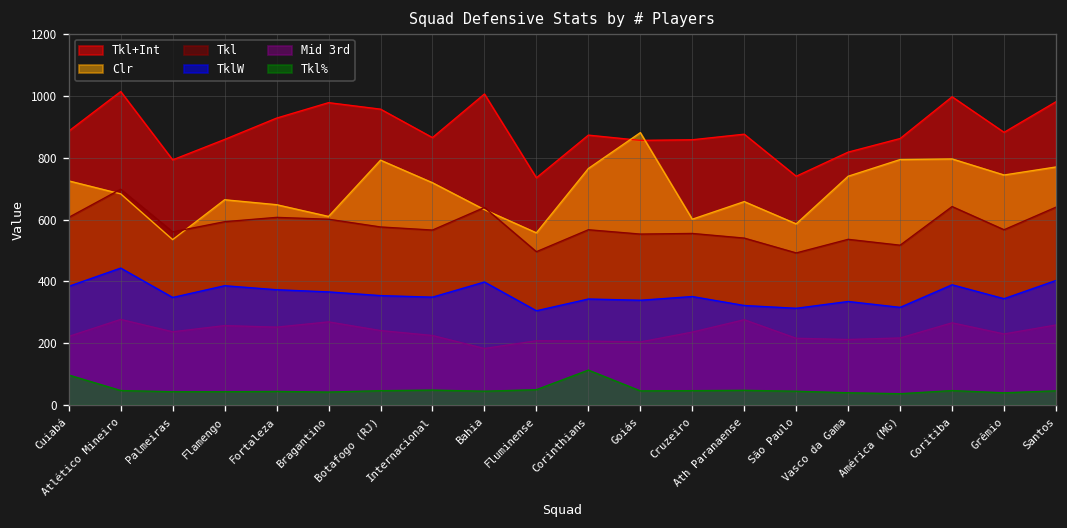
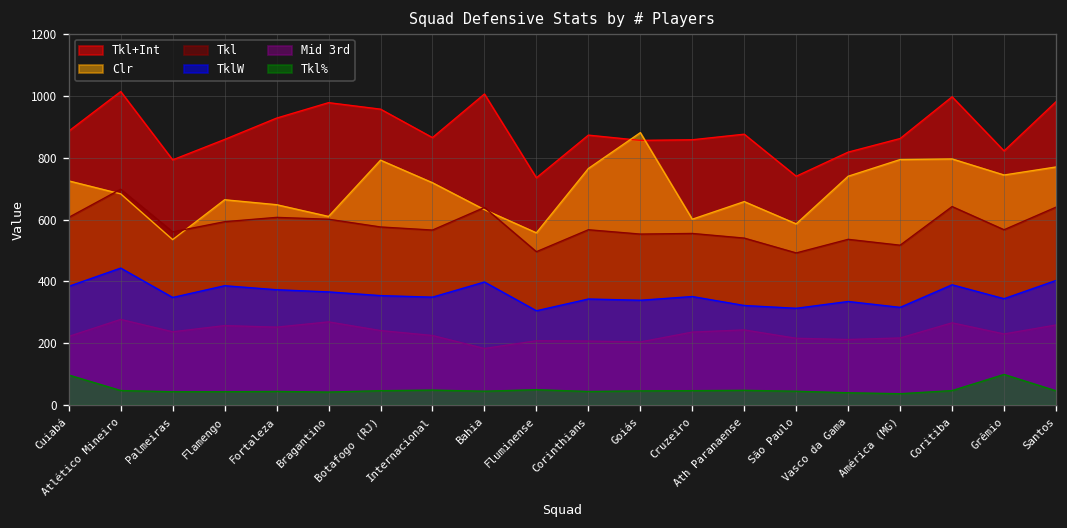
Tkl%, Corinthians: 110 -> 40
Mid 3rd, Ath Paranaense: 280 -> 240
Tkl+Int, Grêmio: 880 -> 820
Tkl%, Grêmio: 40 -> 100
